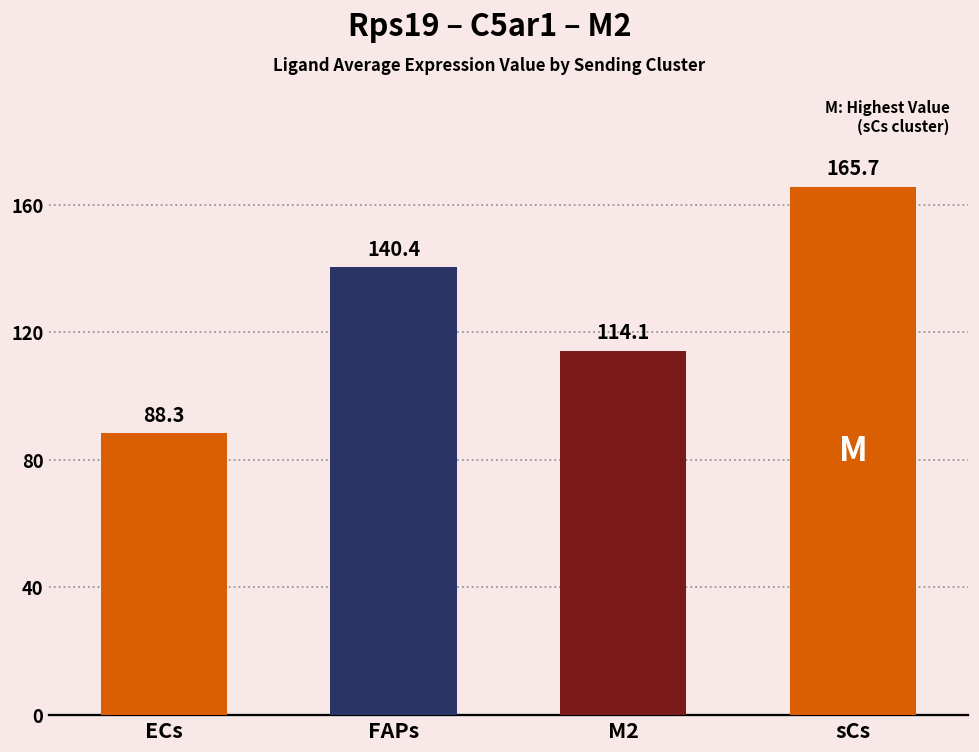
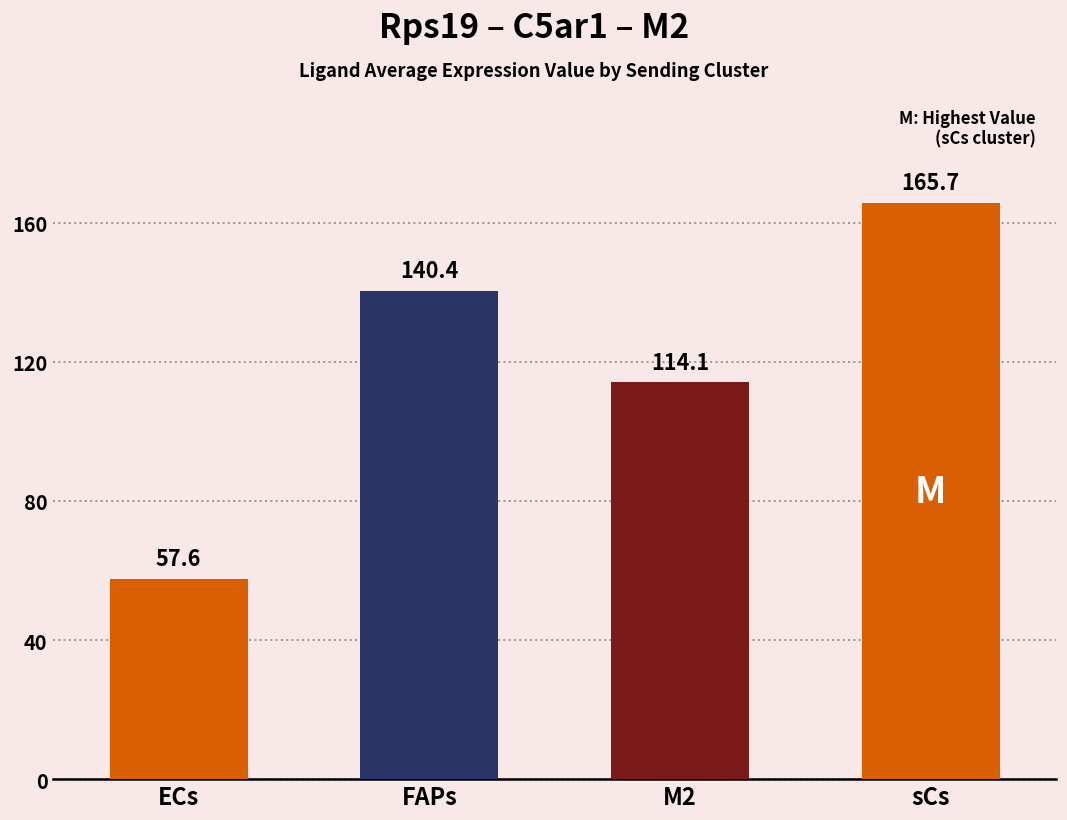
ECs: 88.3 -> 57.6
